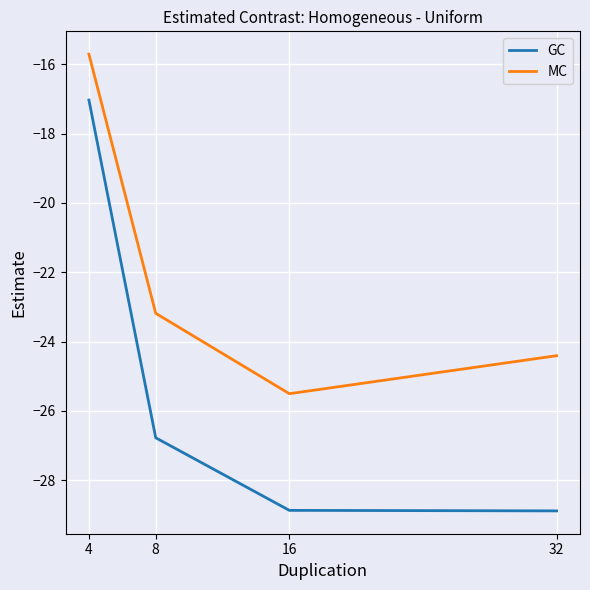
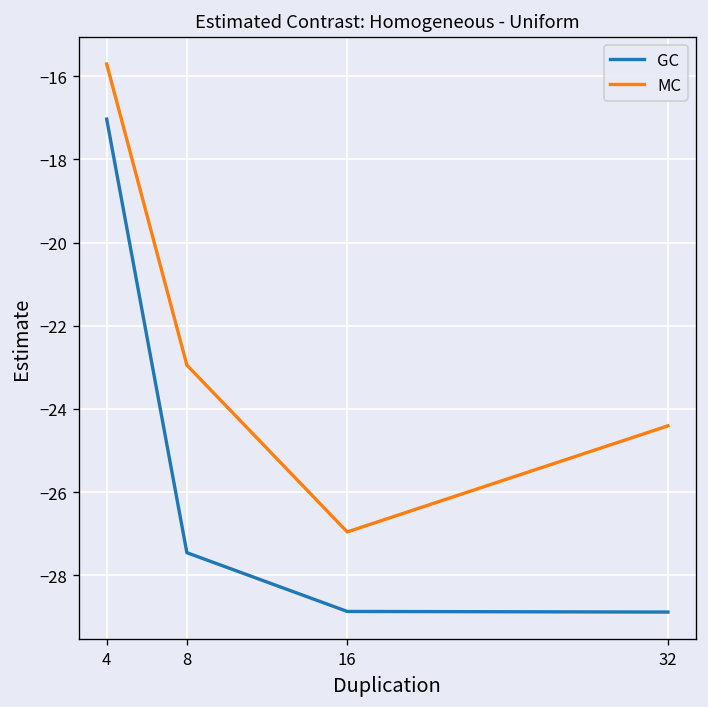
GC, 8: -26.8 -> -27.5
MC, 8: -23.2 -> -22.9
MC, 16: -25.5 -> -27.0
